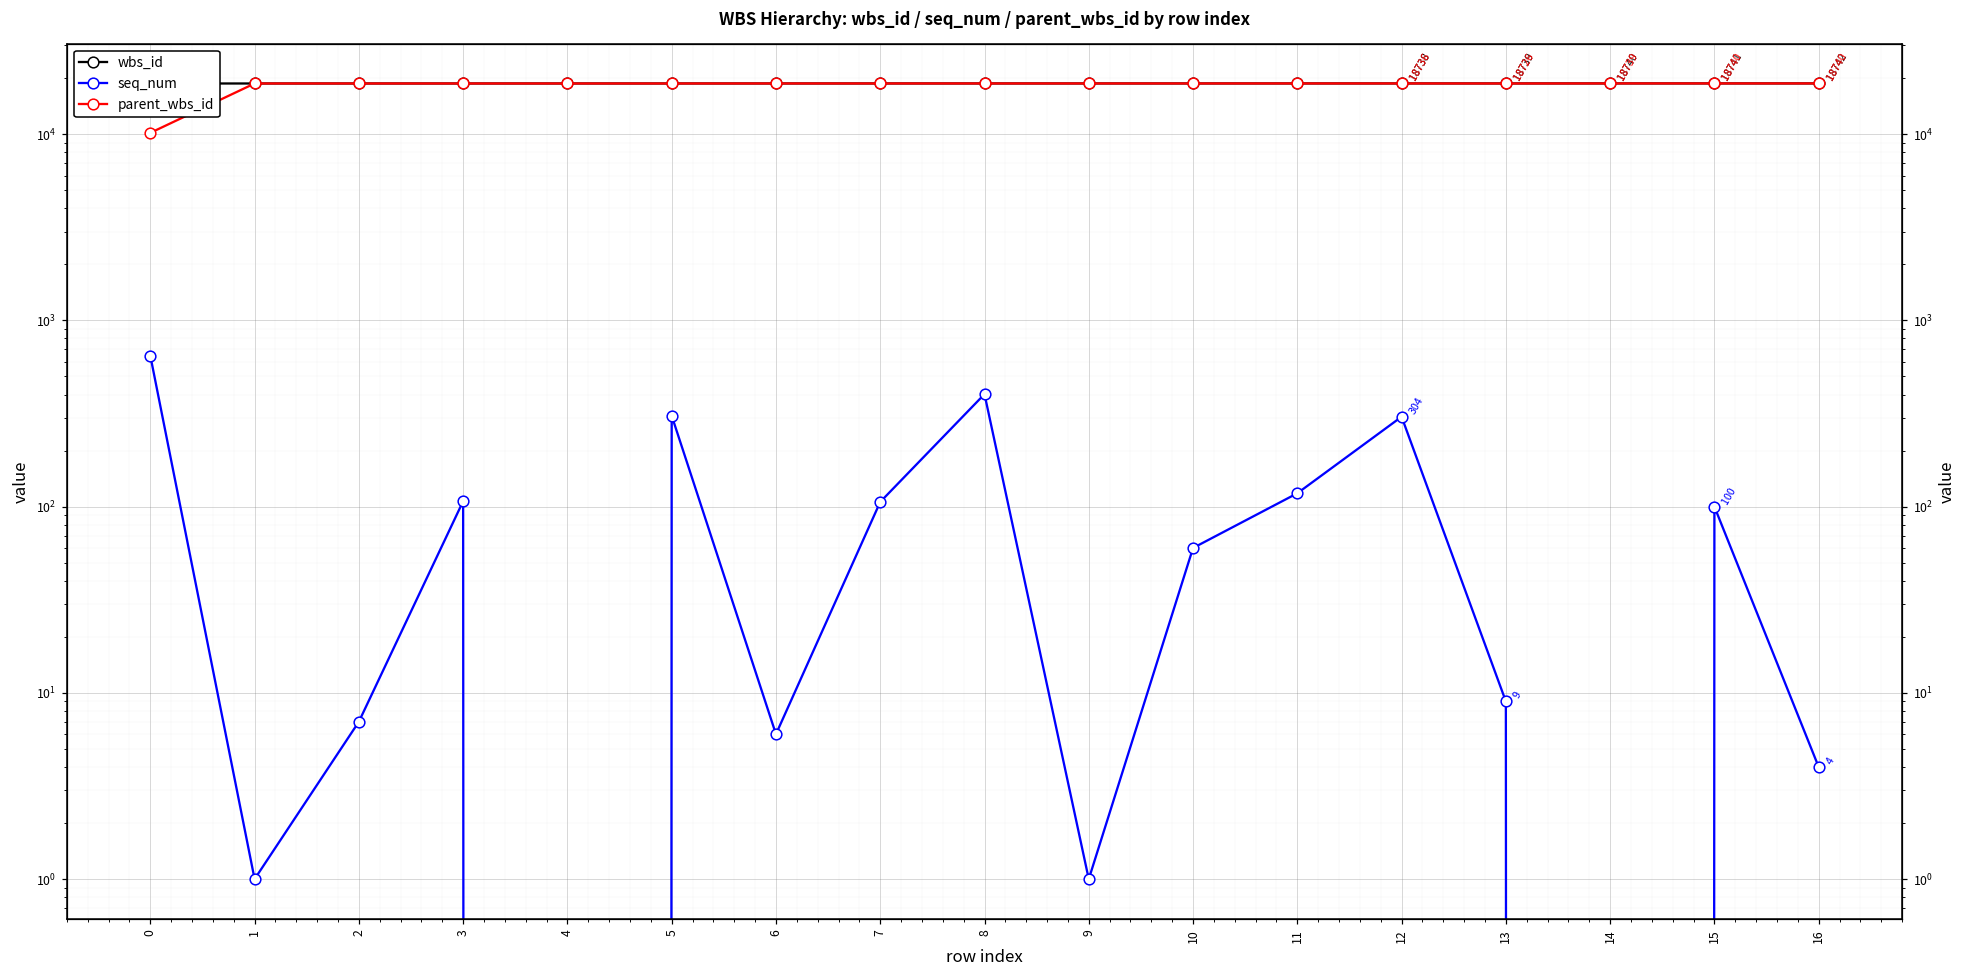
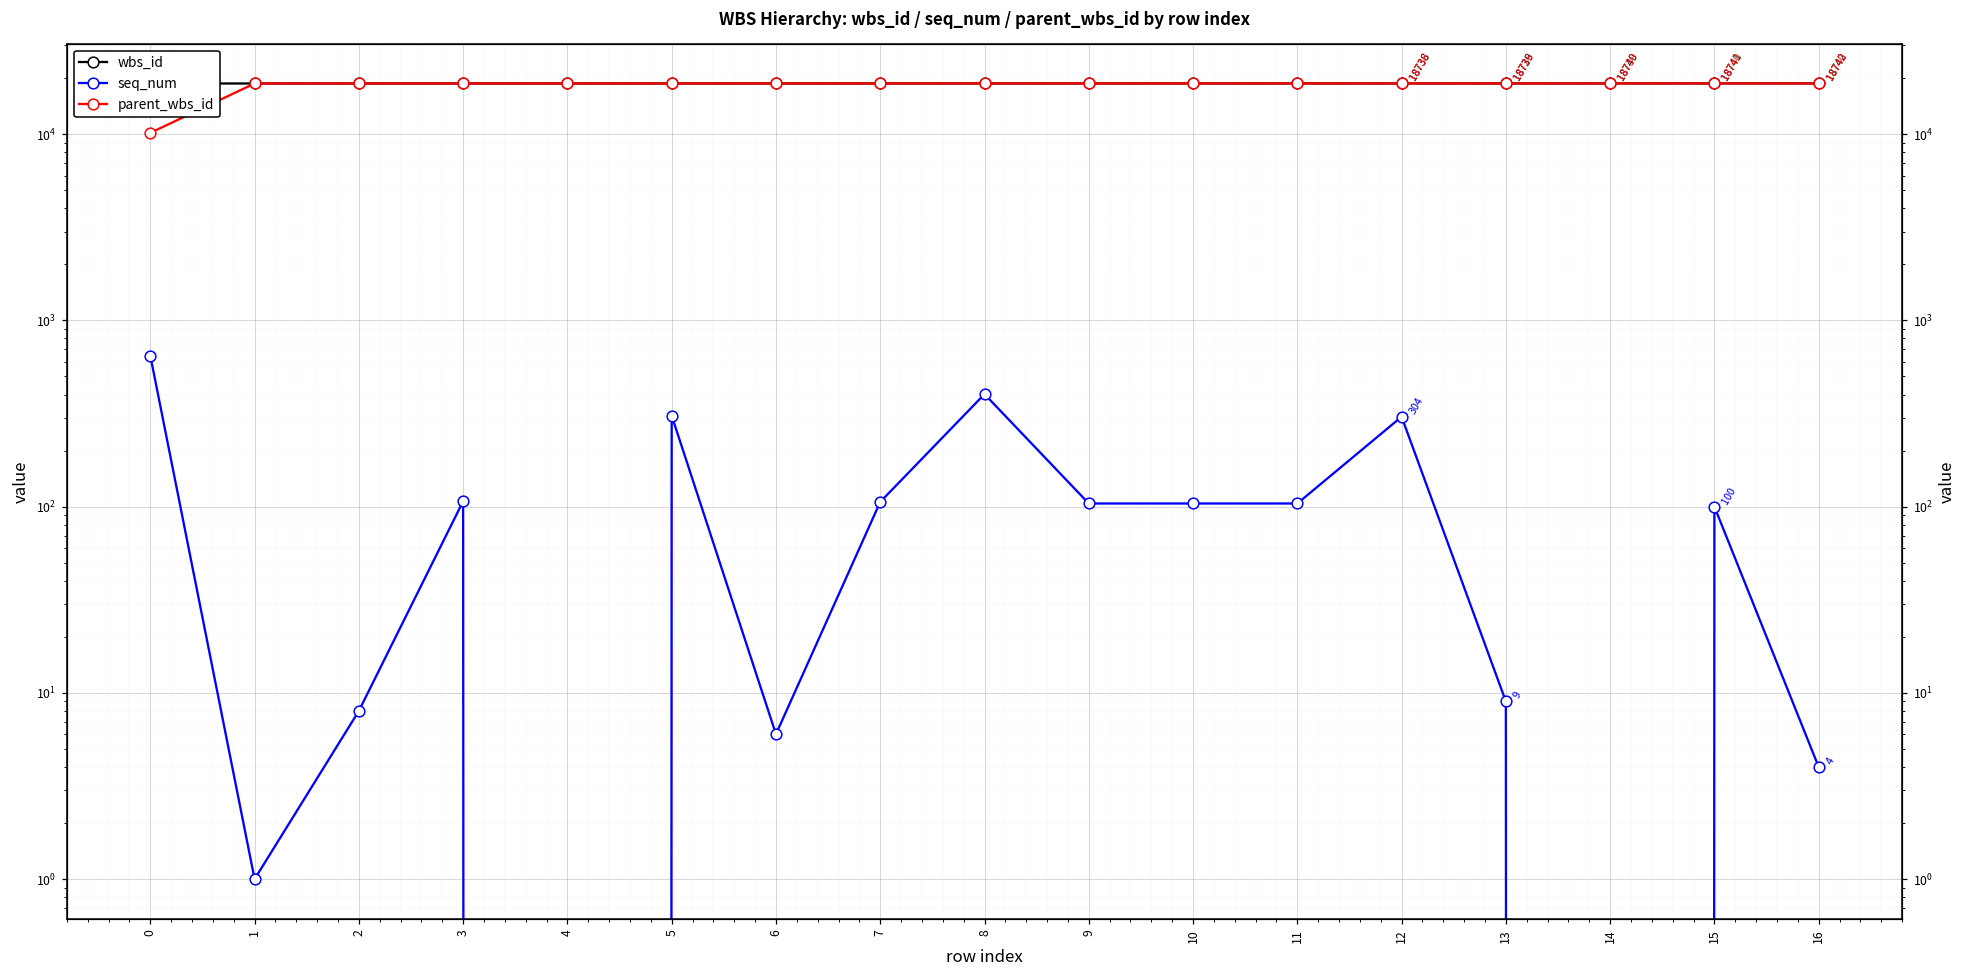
seq_num, 2: 7 -> 8
seq_num, 9: 1 -> 100
seq_num, 10: 60 -> 100
seq_num, 11: 120 -> 100
